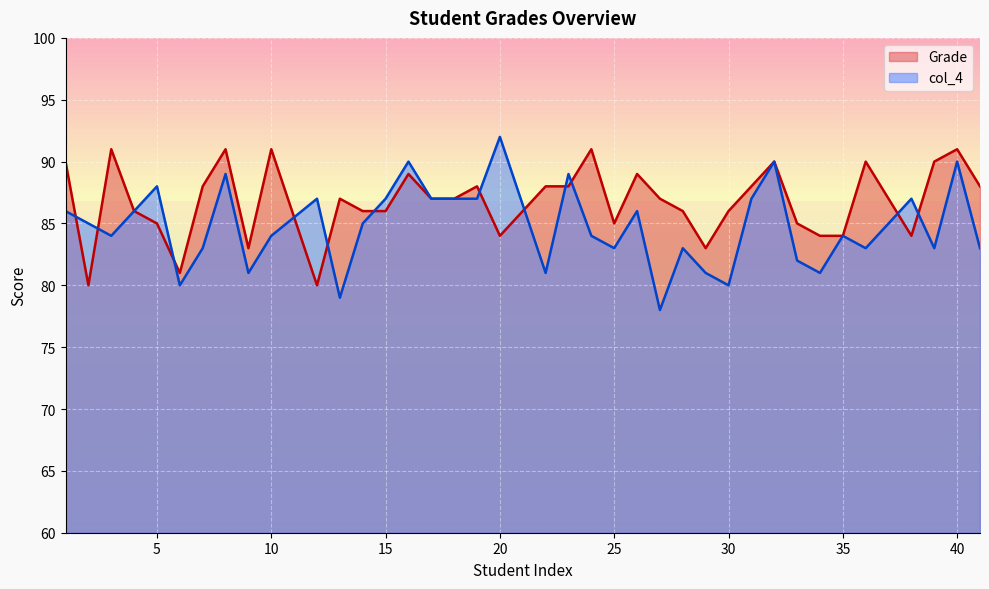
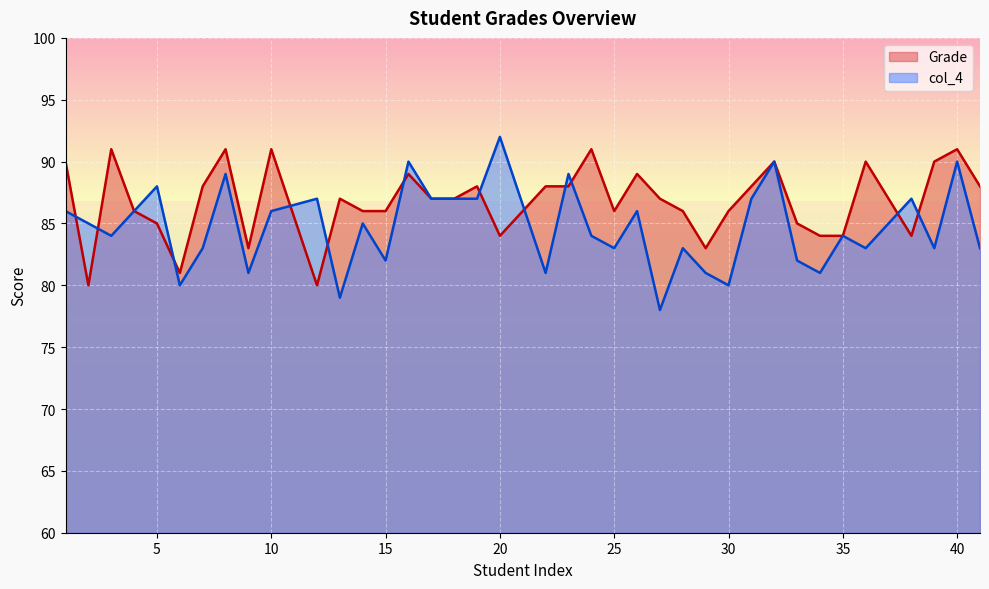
col_4, 10: 84 -> 86
col_4, 15: 87 -> 82
Grade, 25: 85 -> 86
